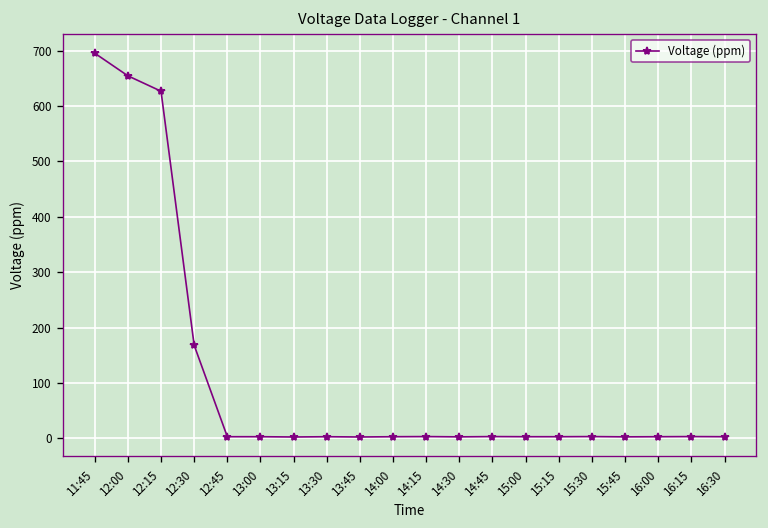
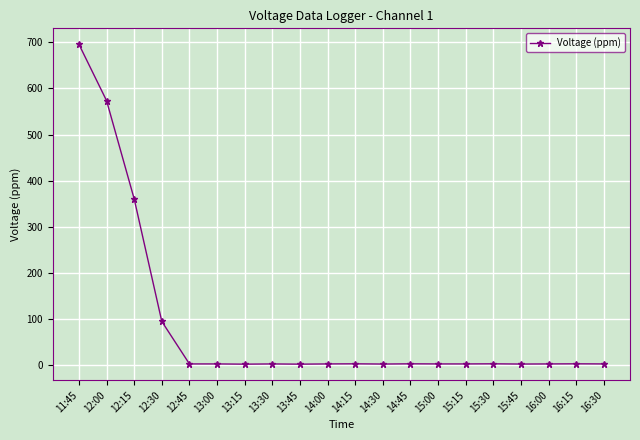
12:00: 650 -> 570
12:15: 630 -> 360
12:30: 170 -> 100
